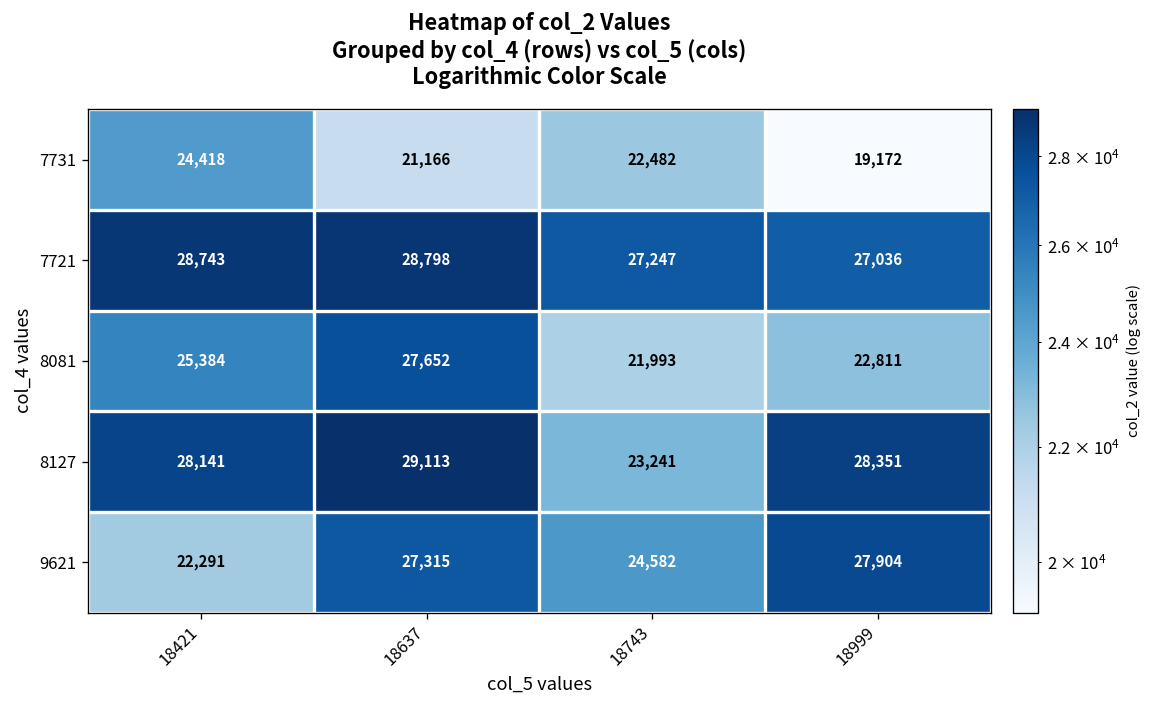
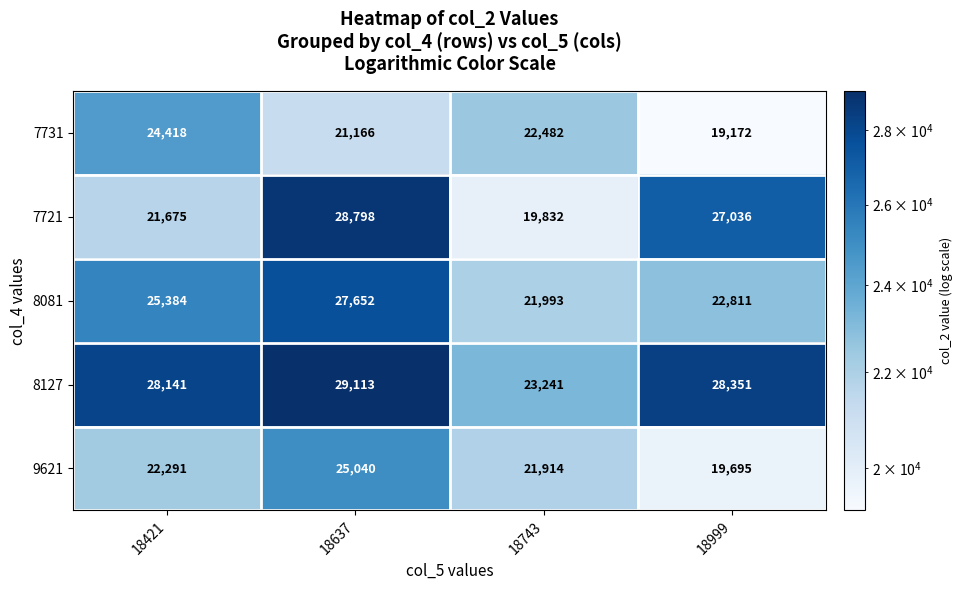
7721, 18421: 28,743 -> 21,675
7721, 18743: 27,247 -> 19,832
9621, 18637: 27,315 -> 25,040
9621, 18743: 24,582 -> 21,914
9621, 18999: 27,904 -> 19,695
